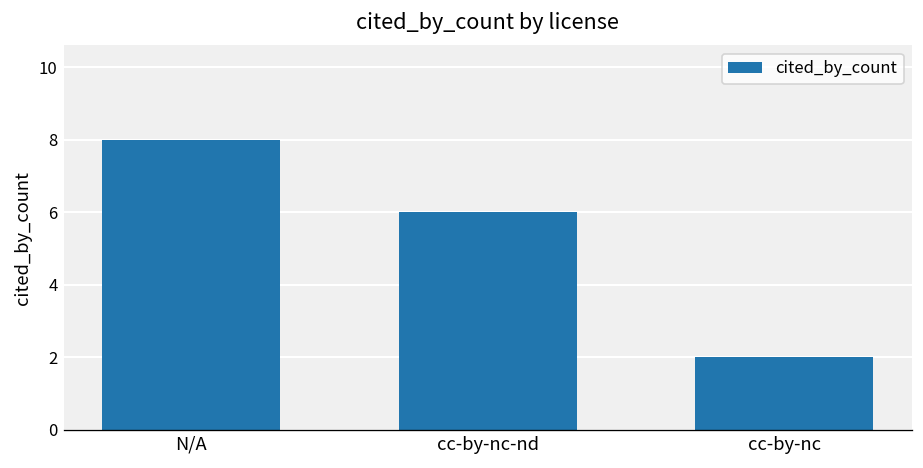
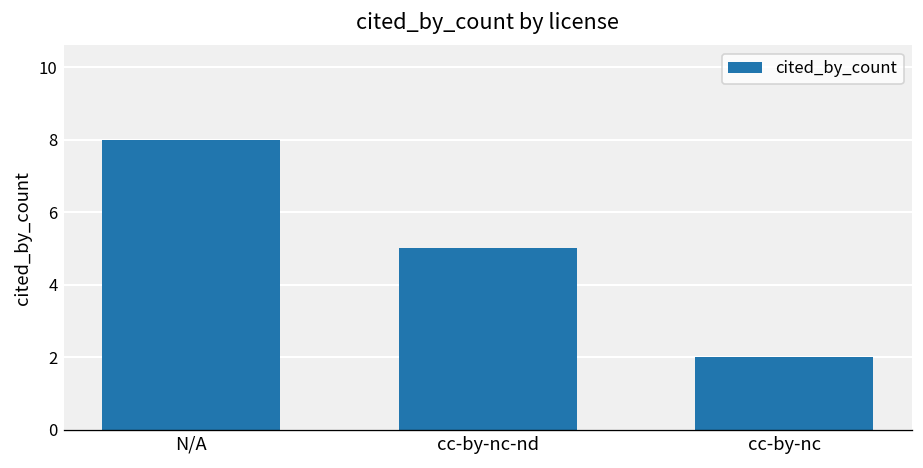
cc-by-nc-nd: 6 -> 5
